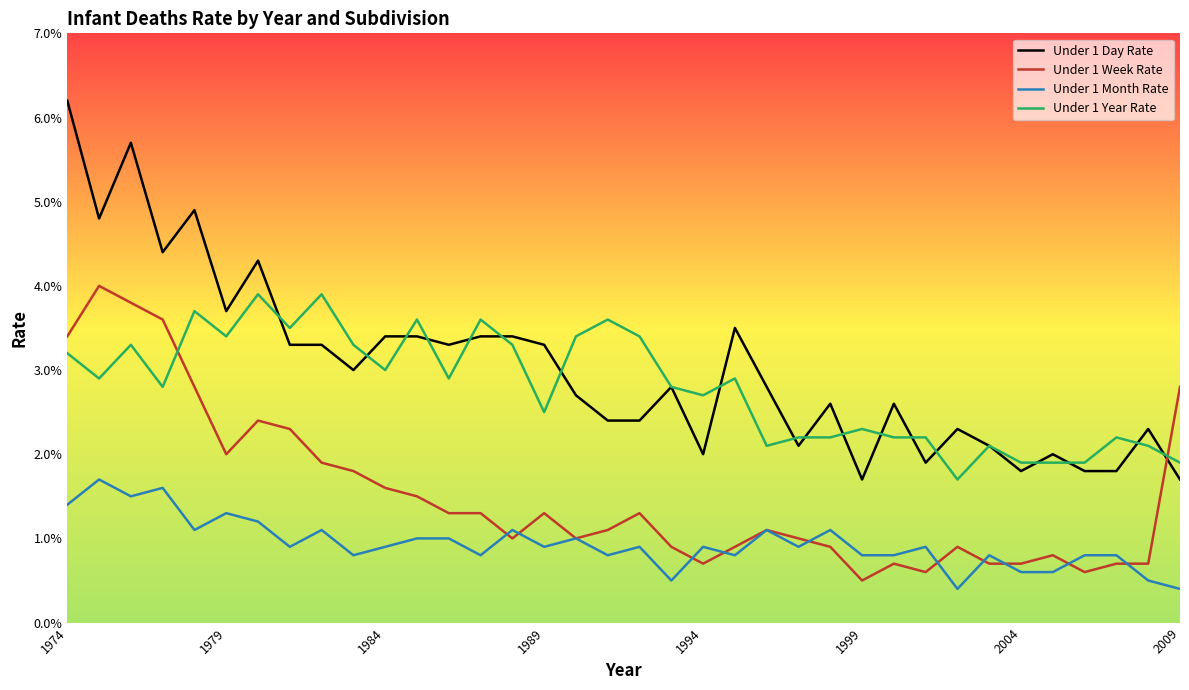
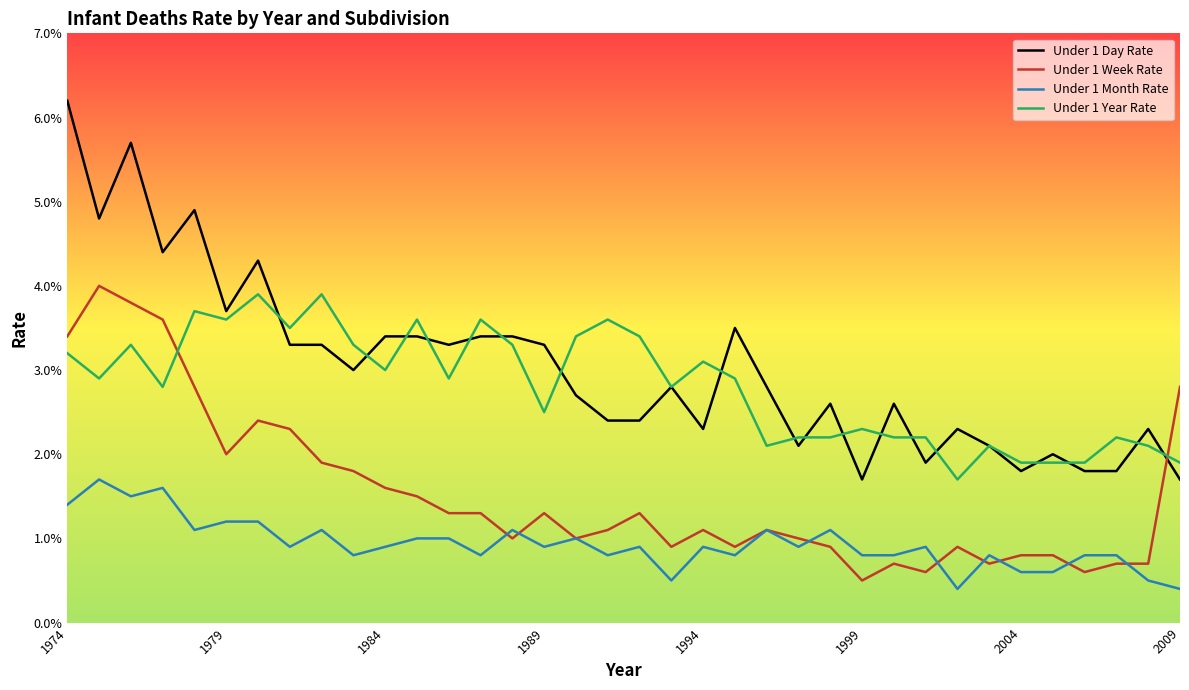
Under 1 Month Rate, 1979: 1.3% -> 1.2%
Under 1 Year Rate, 1979: 3.4% -> 3.6%
Under 1 Day Rate, 1994: 2.0% -> 2.3%
Under 1 Week Rate, 1994: 0.7% -> 1.1%
Under 1 Year Rate, 1994: 2.7% -> 3.1%
Under 1 Week Rate, 2004: 0.7% -> 0.8%
